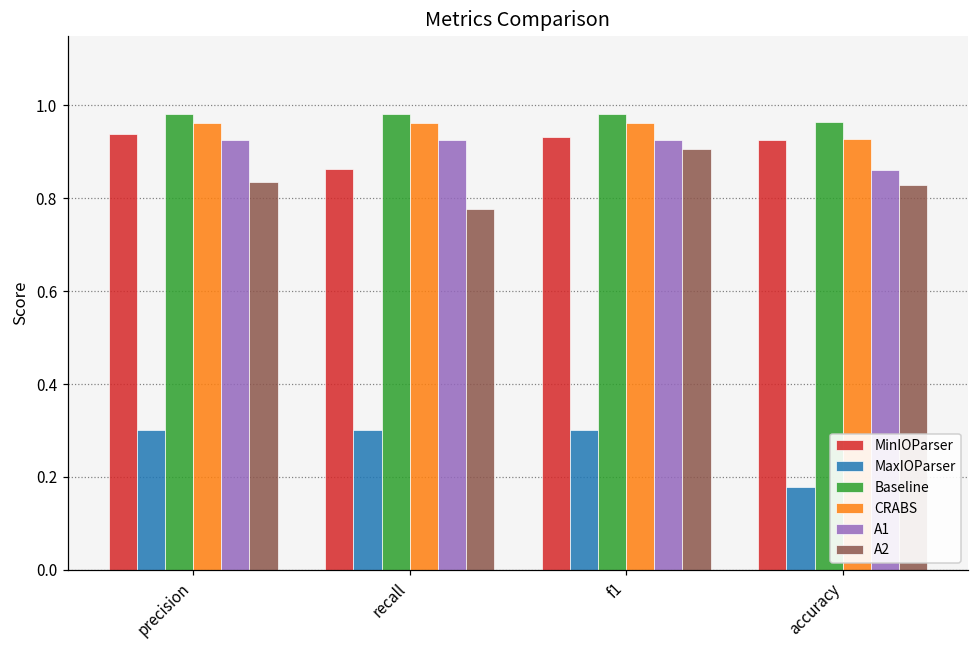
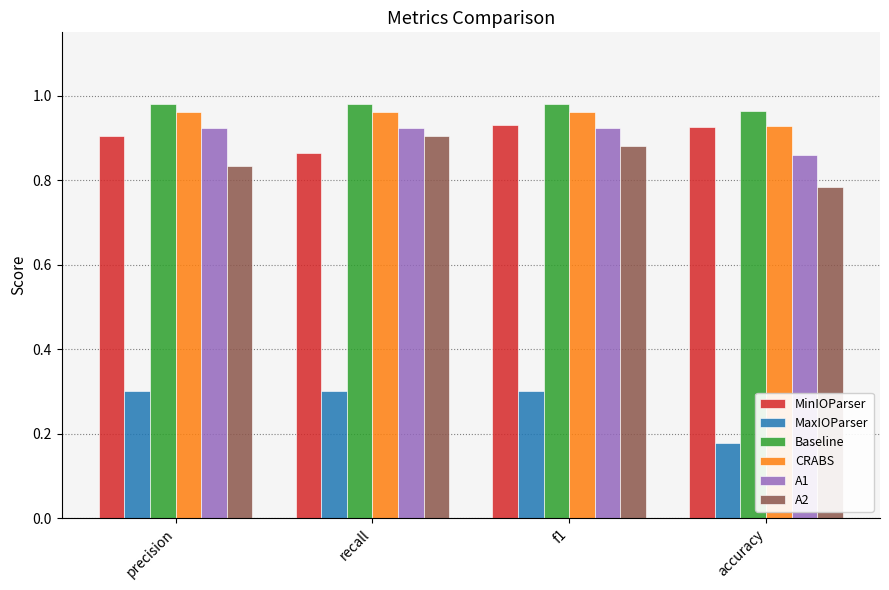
MinIOParser, precision: 0.94 -> 0.91
A2, recall: 0.78 -> 0.91
A2, f1: 0.91 -> 0.88
A2, accuracy: 0.83 -> 0.78
